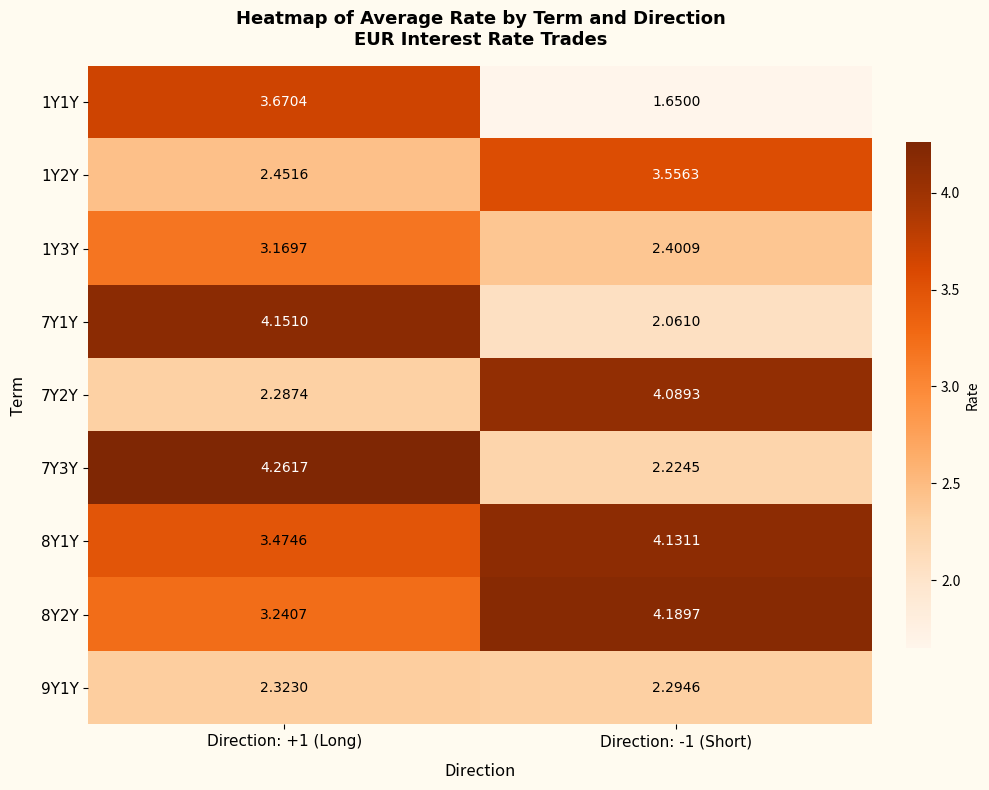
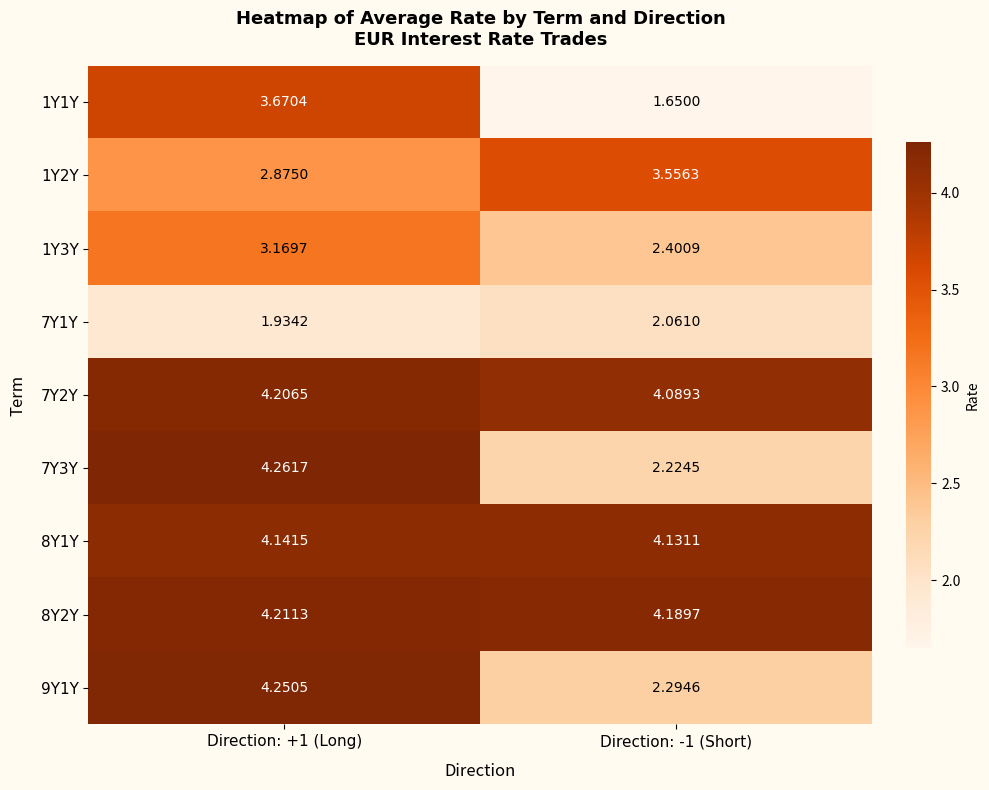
1Y2Y, Direction: +1 (Long): 2.4516 -> 2.8750
7Y1Y, Direction: +1 (Long): 4.1510 -> 1.9342
7Y2Y, Direction: +1 (Long): 2.2874 -> 4.2065
8Y1Y, Direction: +1 (Long): 3.4746 -> 4.1415
8Y2Y, Direction: +1 (Long): 3.2407 -> 4.2113
9Y1Y, Direction: +1 (Long): 2.3230 -> 4.2505
